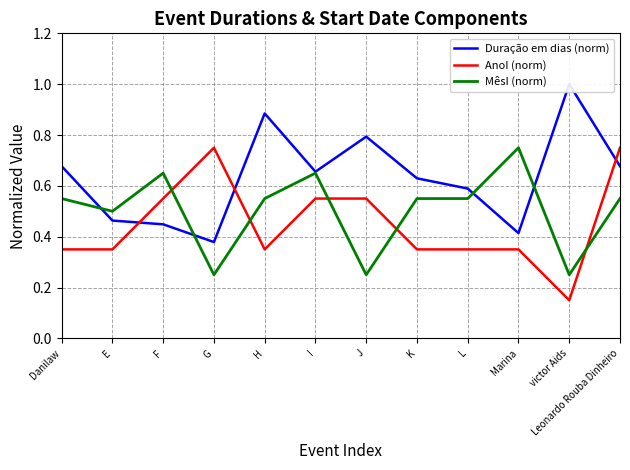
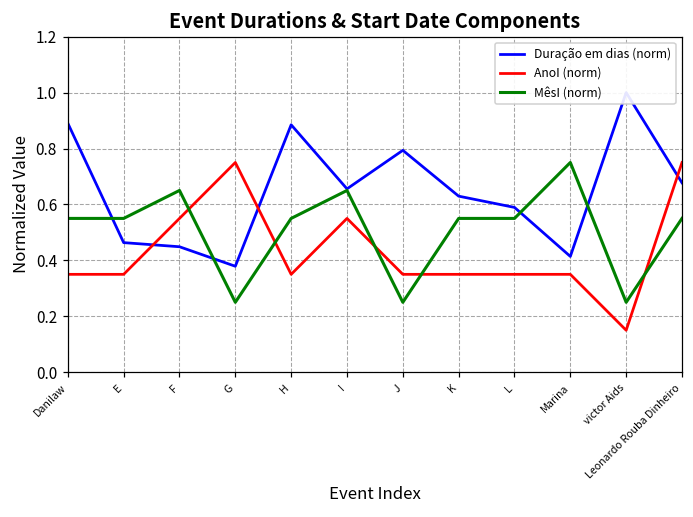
Duração em dias (norm), Danilaw: 0.68 -> 0.89
MêsI (norm), E: 0.50 -> 0.55
AnoI (norm), J: 0.55 -> 0.35
